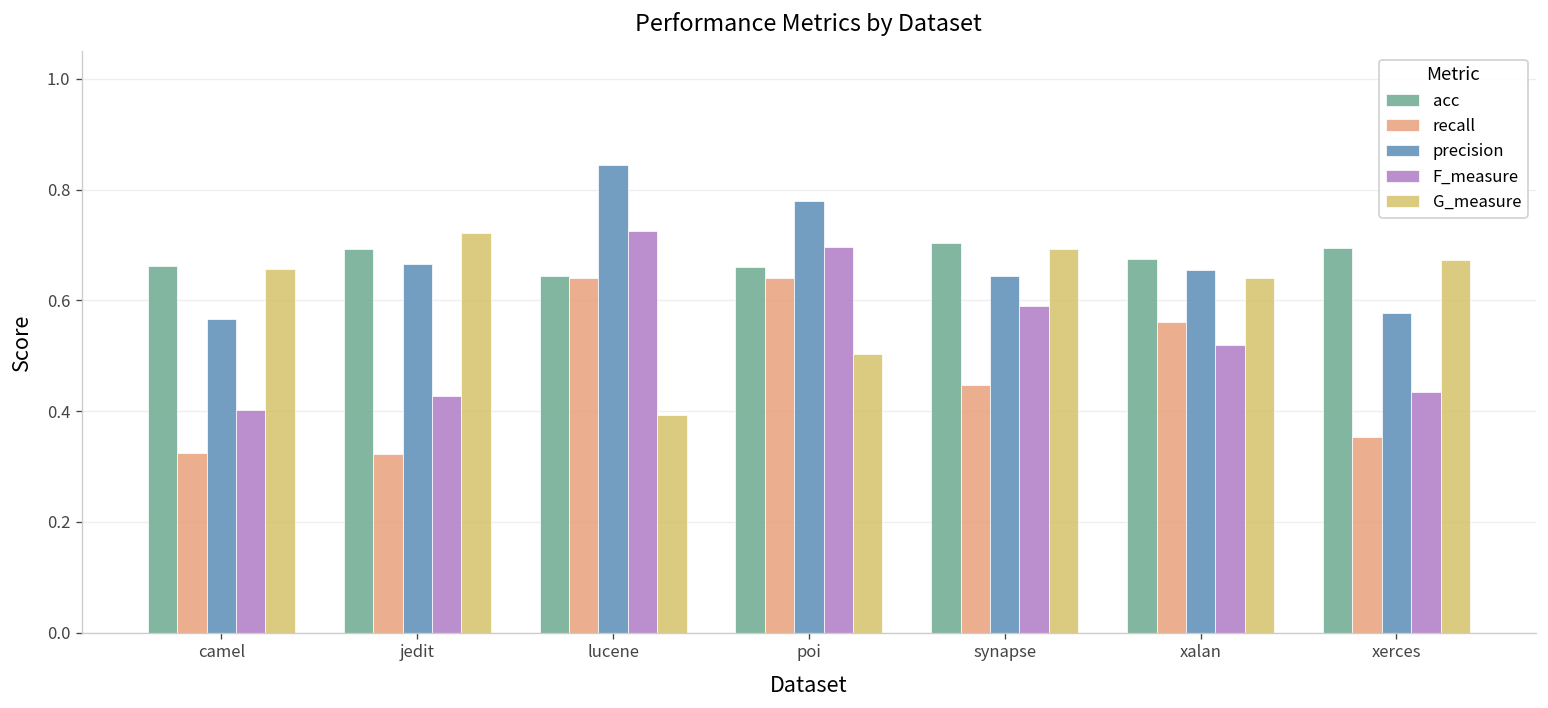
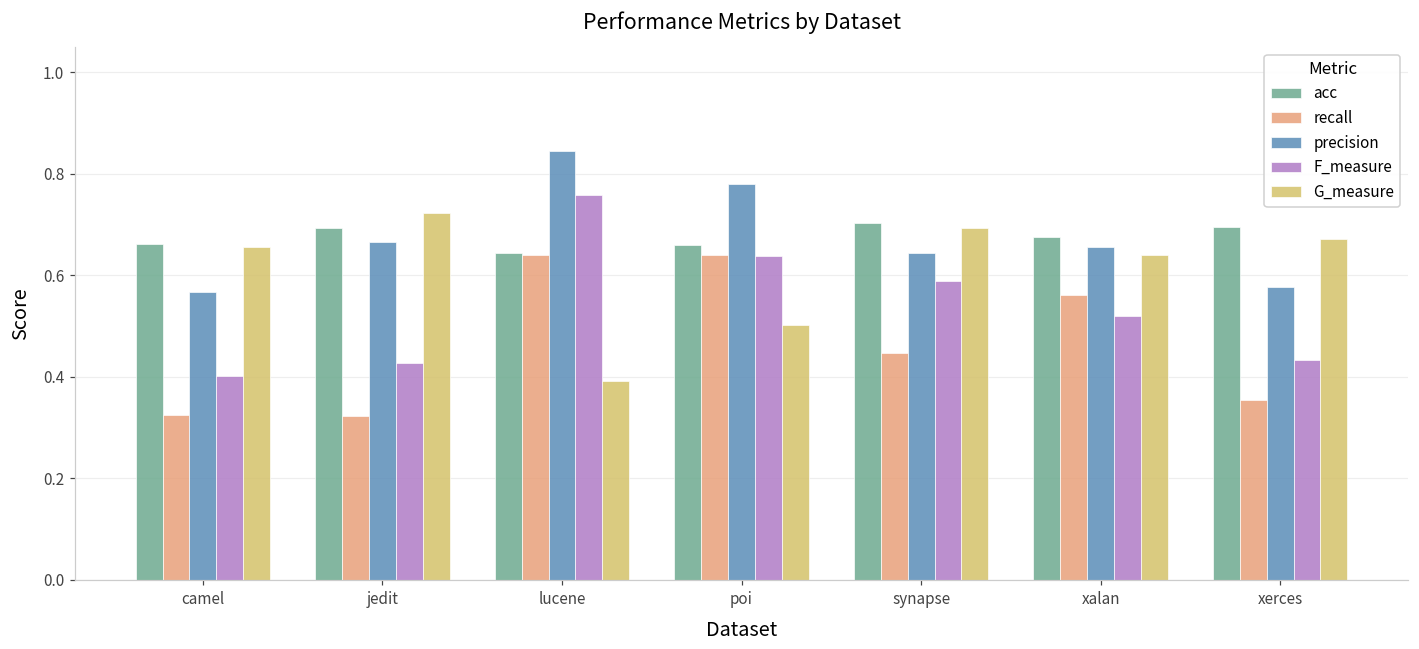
F_measure, lucene: 0.73 -> 0.76
F_measure, poi: 0.70 -> 0.64
